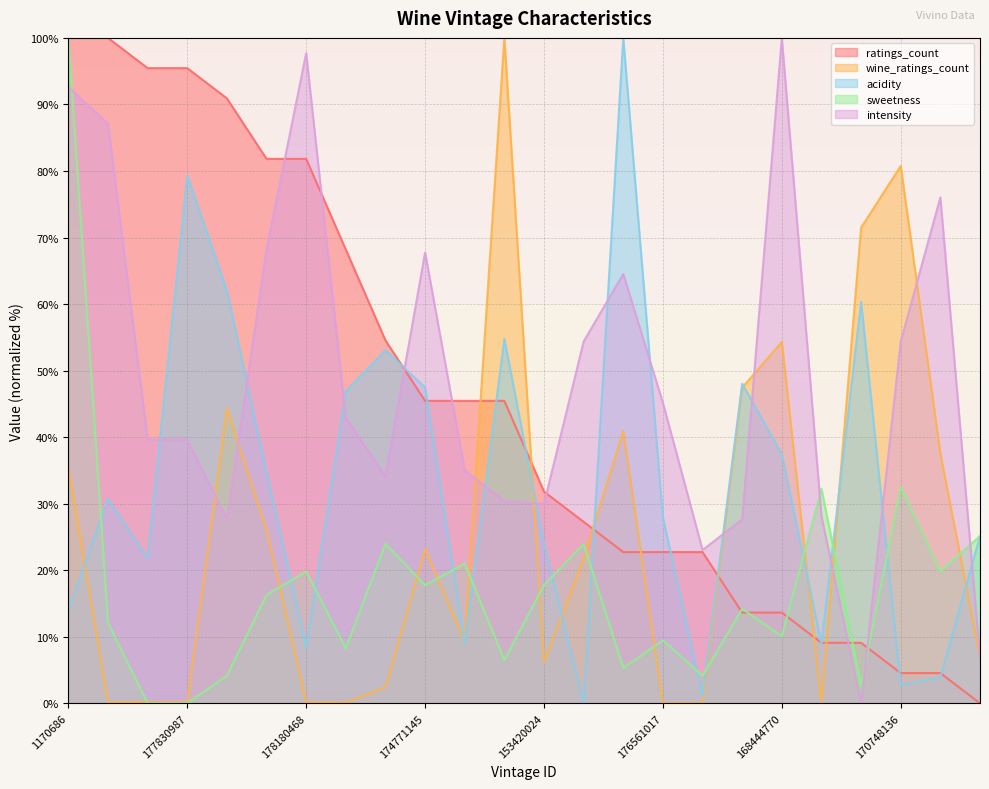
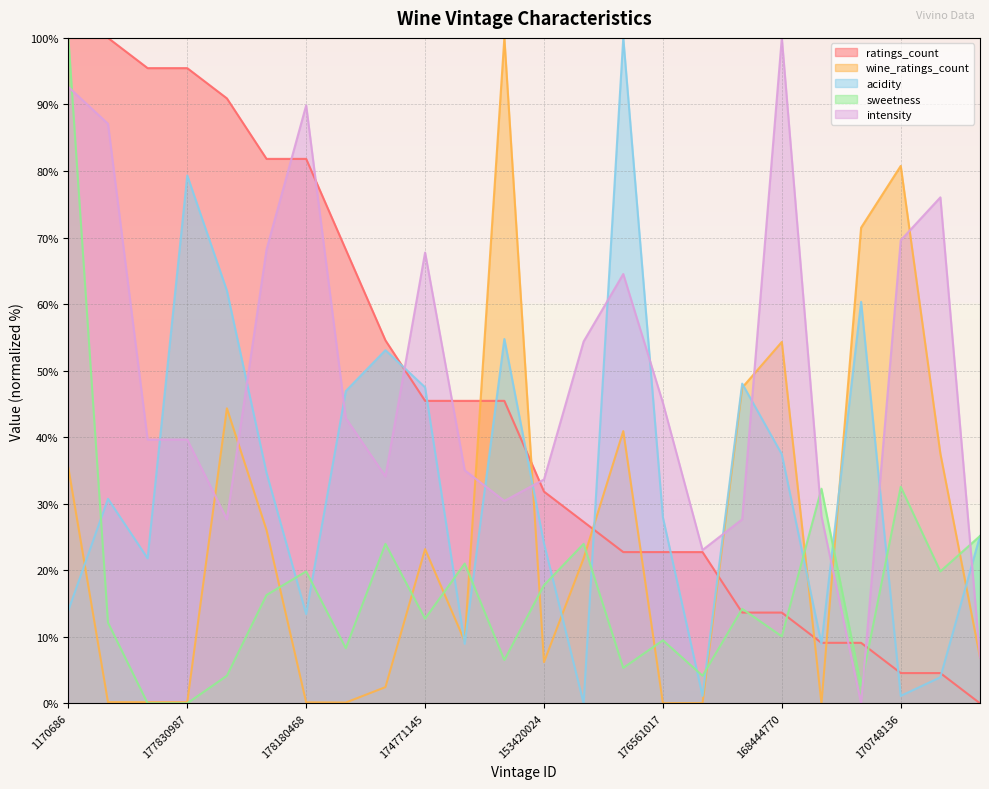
acidity, 178180468: 8% -> 13%
intensity, 178180468: 98% -> 90%
sweetness, 174771145: 18% -> 13%
intensity, 153420024: 30% -> 34%
acidity, 170748136: 3% -> 1%
intensity, 170748136: 54% -> 70%
